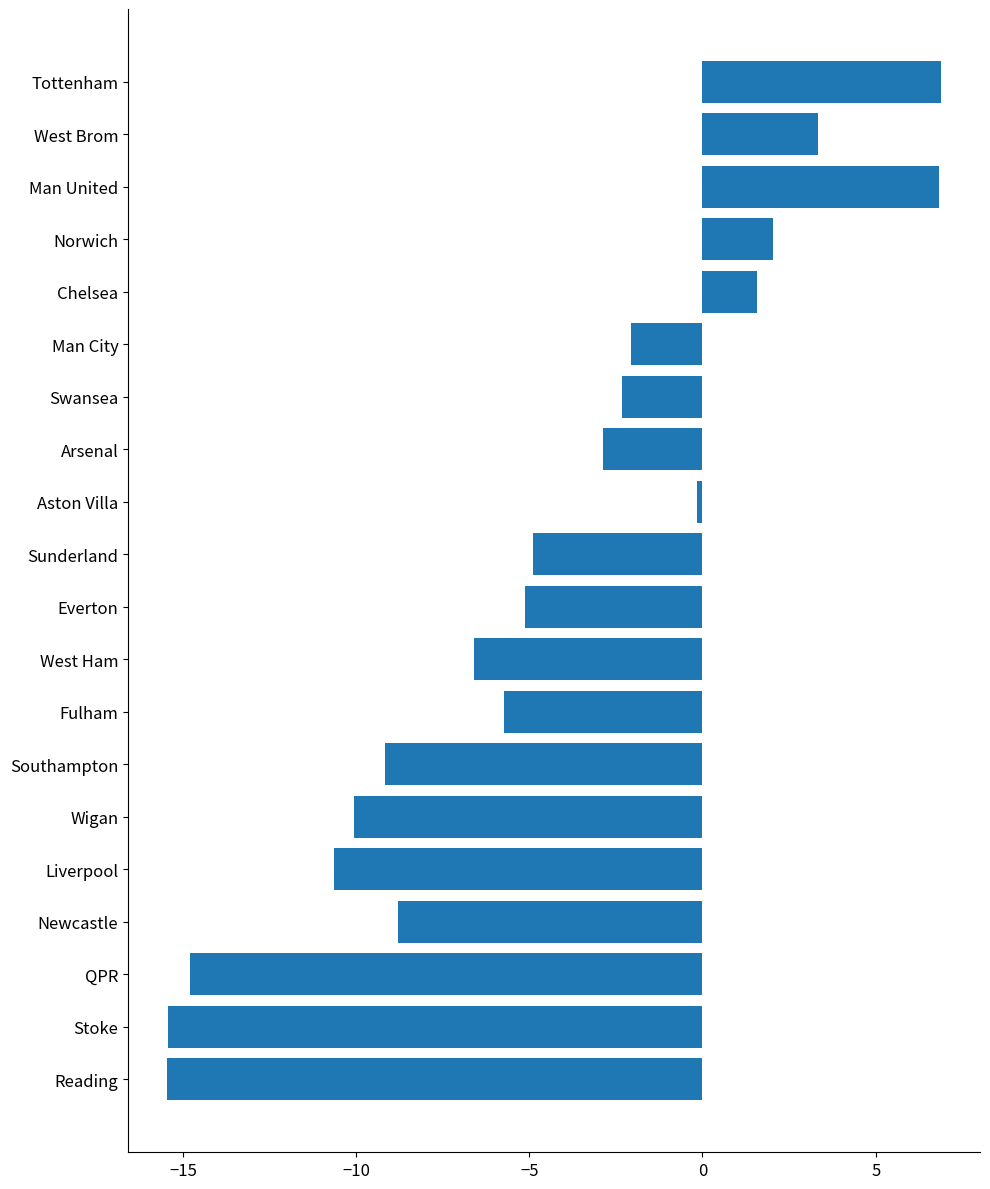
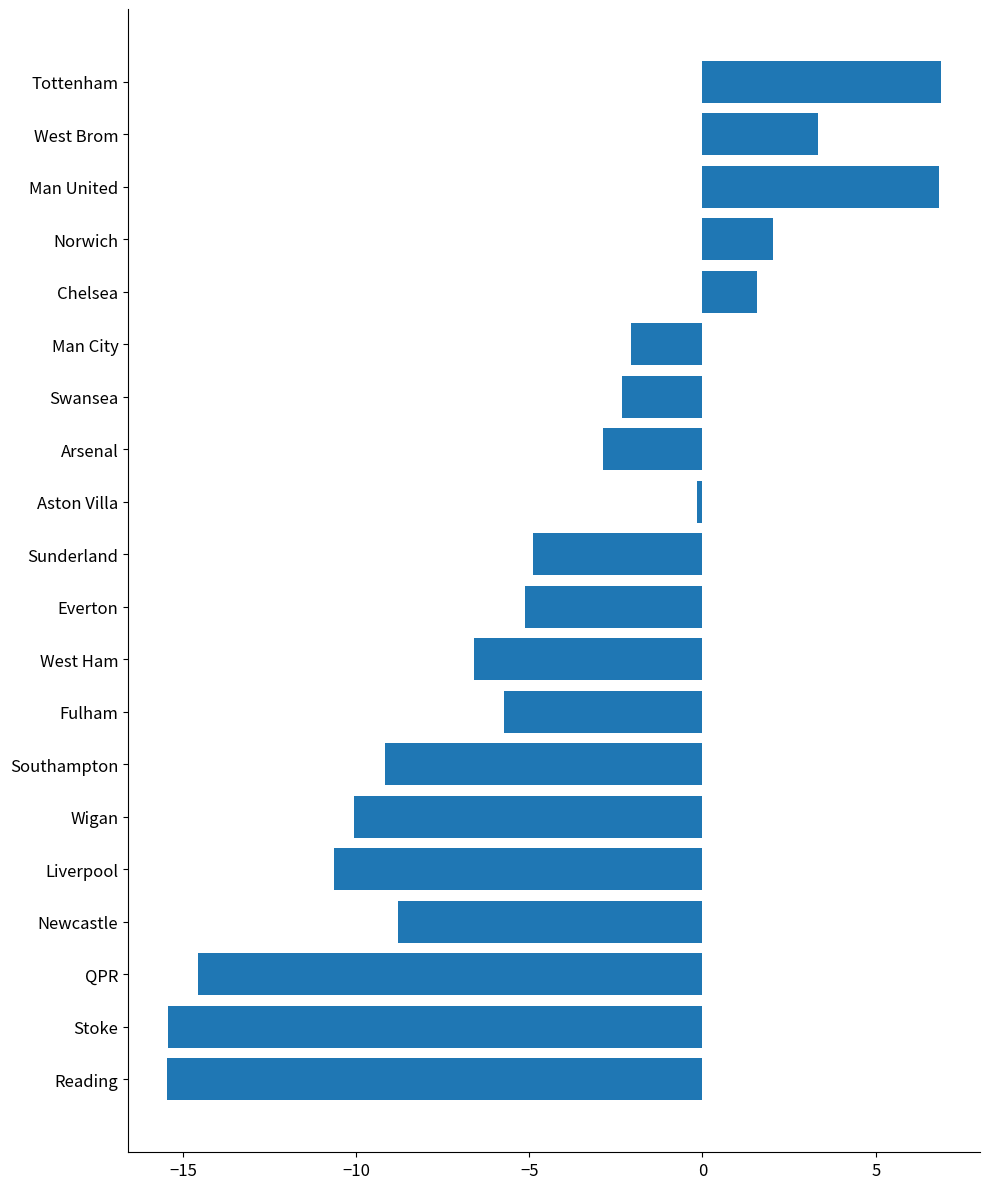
QPR: -14.8 -> -14.6
